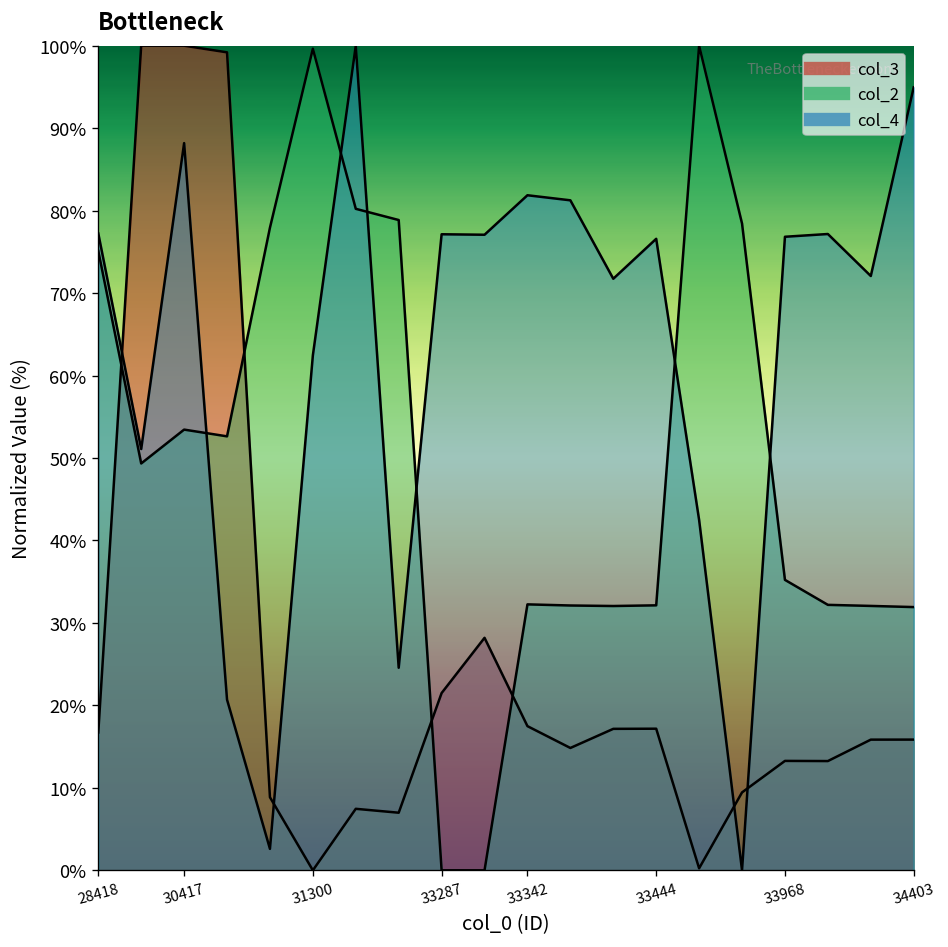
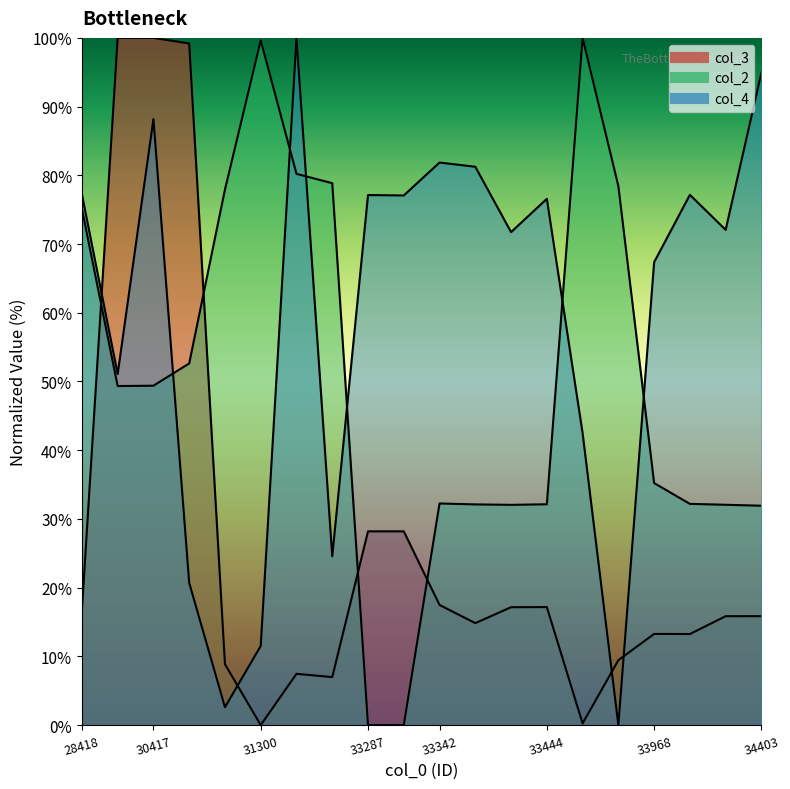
col_2, 30417: 53% -> 49%
col_4, 31300: 62% -> 12%
col_3, 33287: 21% -> 28%
col_4, 33968: 77% -> 67%
